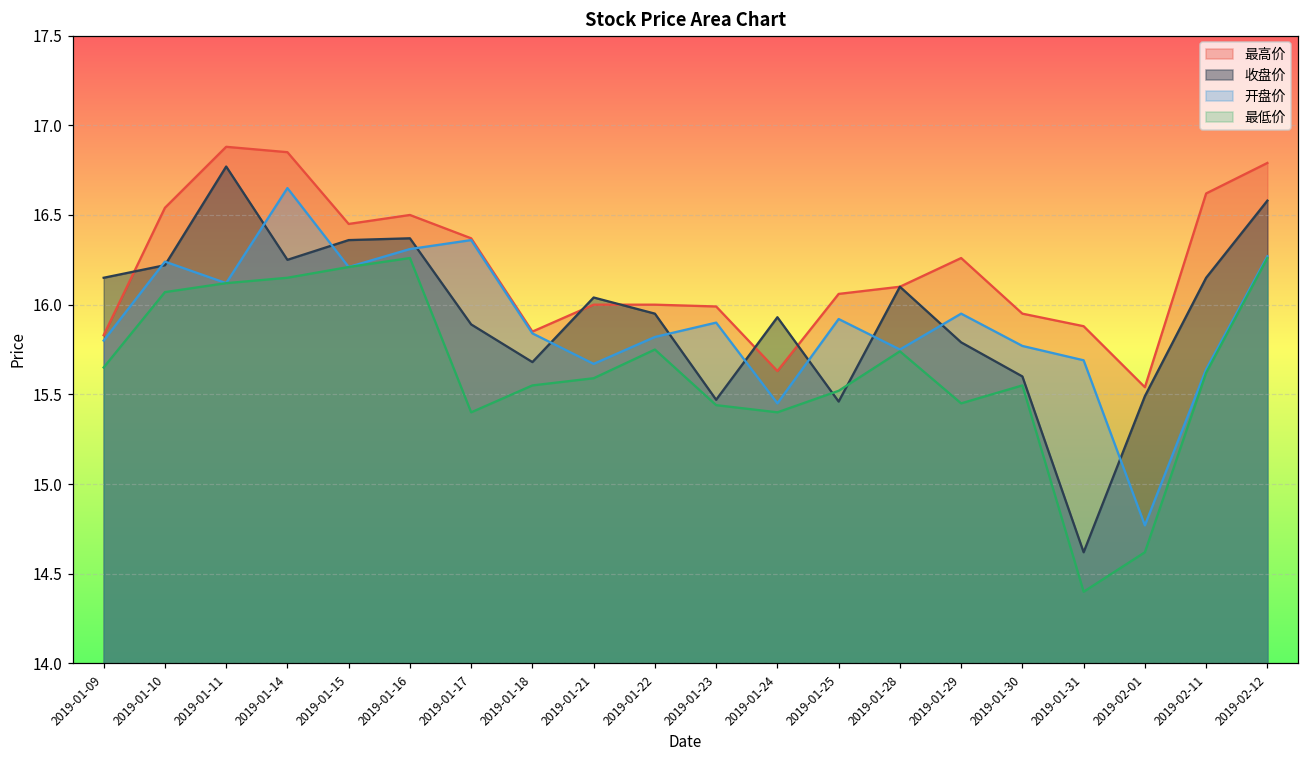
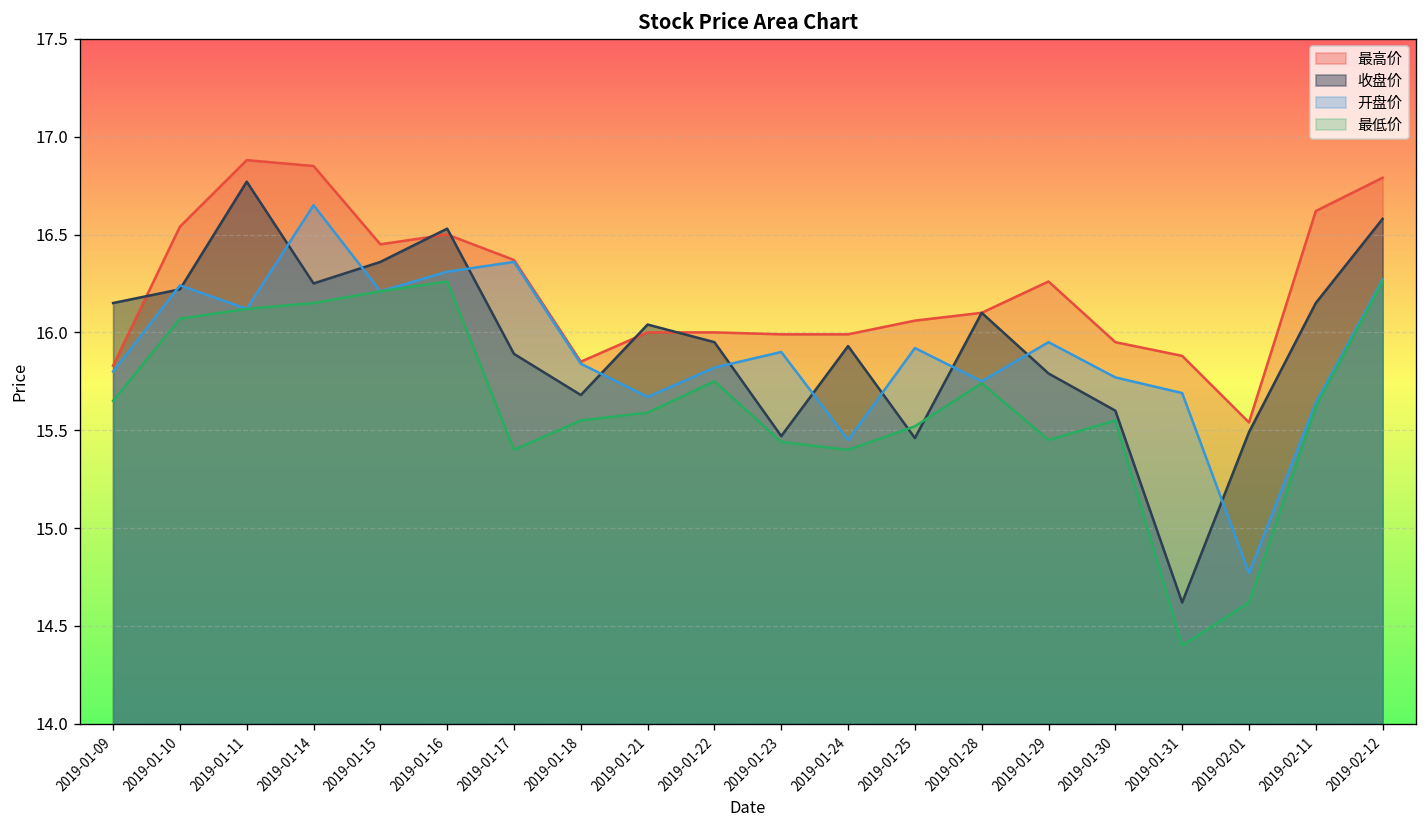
收盘价, 2019-01-16: 16.37 -> 16.53
最高价, 2019-01-24: 15.63 -> 15.99
